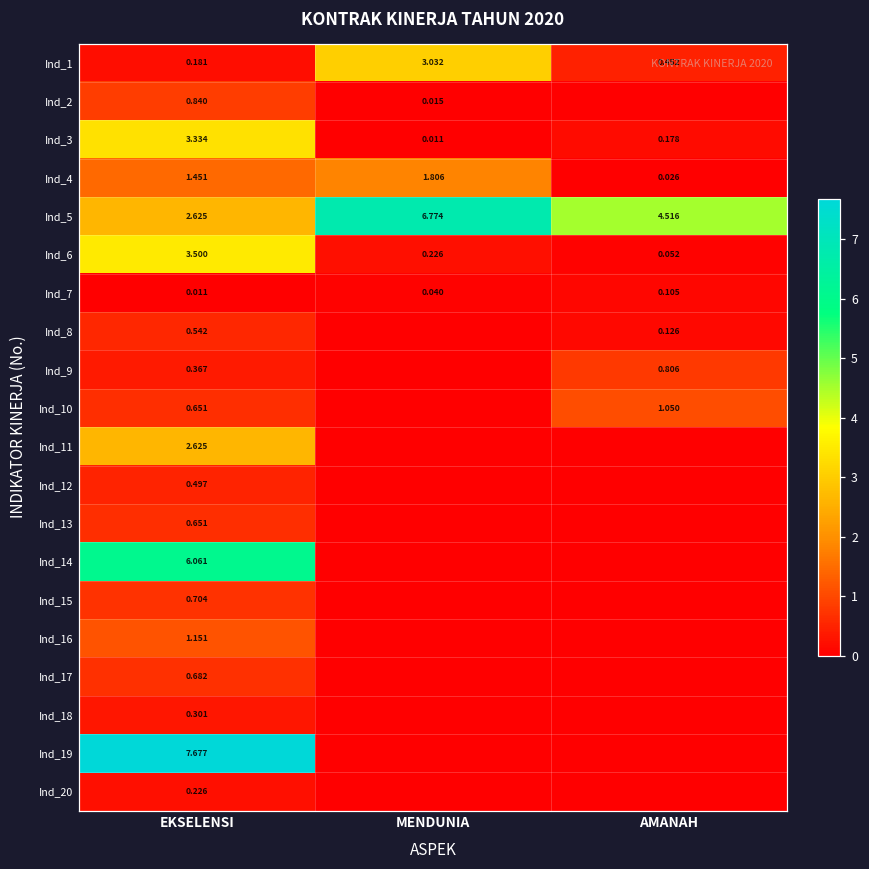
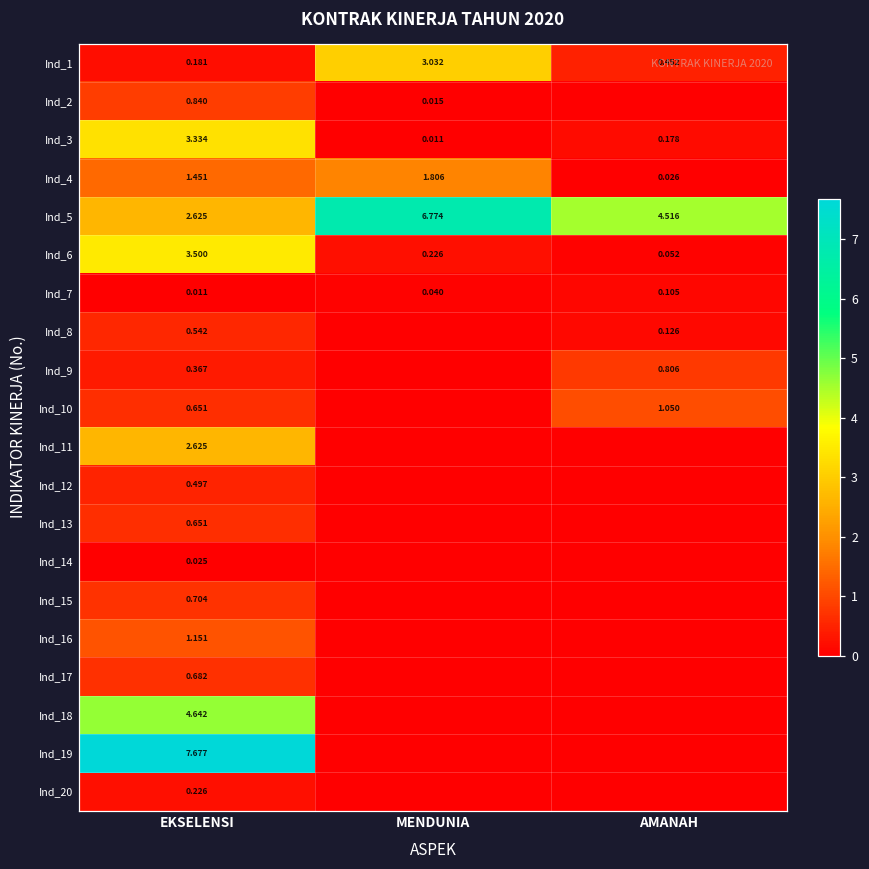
Ind_14, EKSELENSI: 6.061 -> 0.025
Ind_18, EKSELENSI: 0.301 -> 4.642
